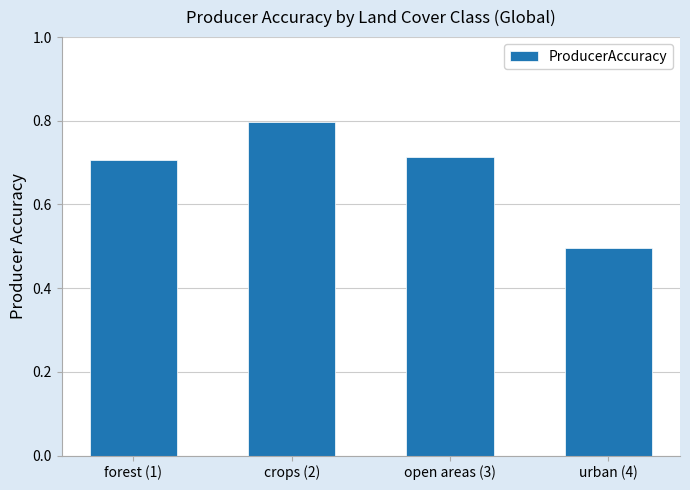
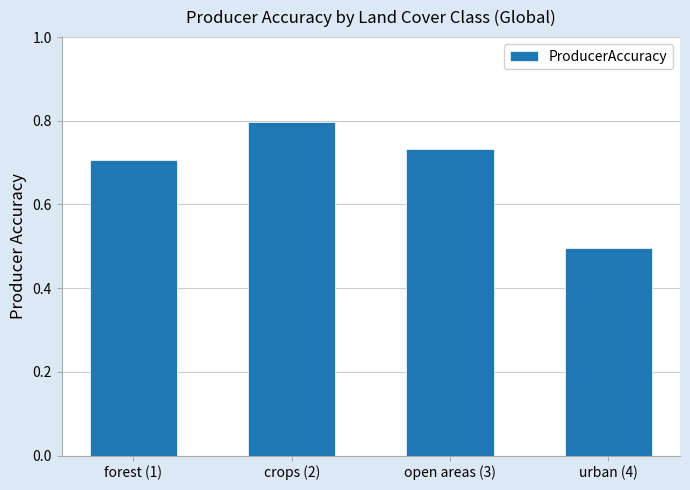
open areas (3): 0.71 -> 0.73
